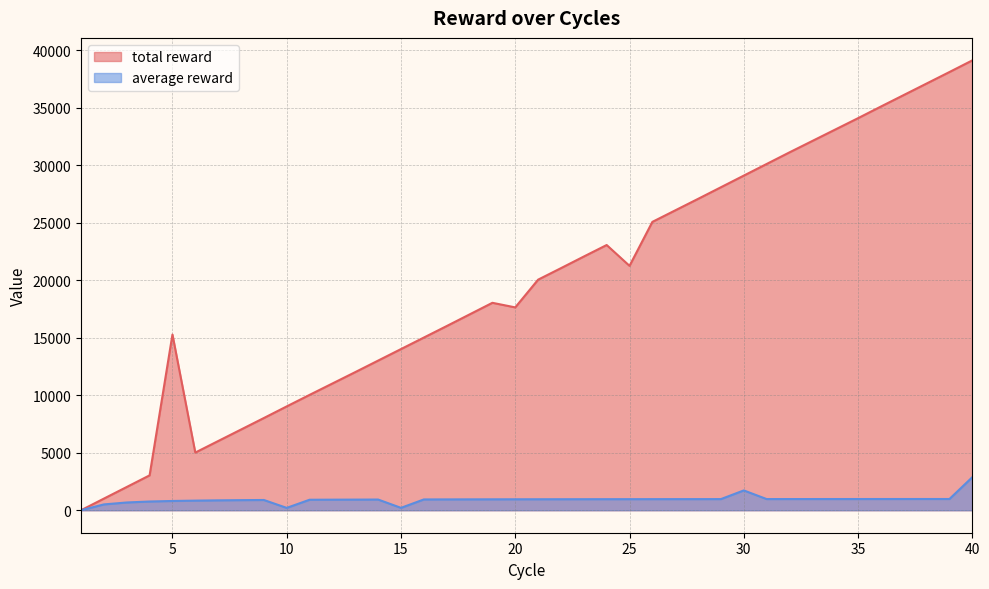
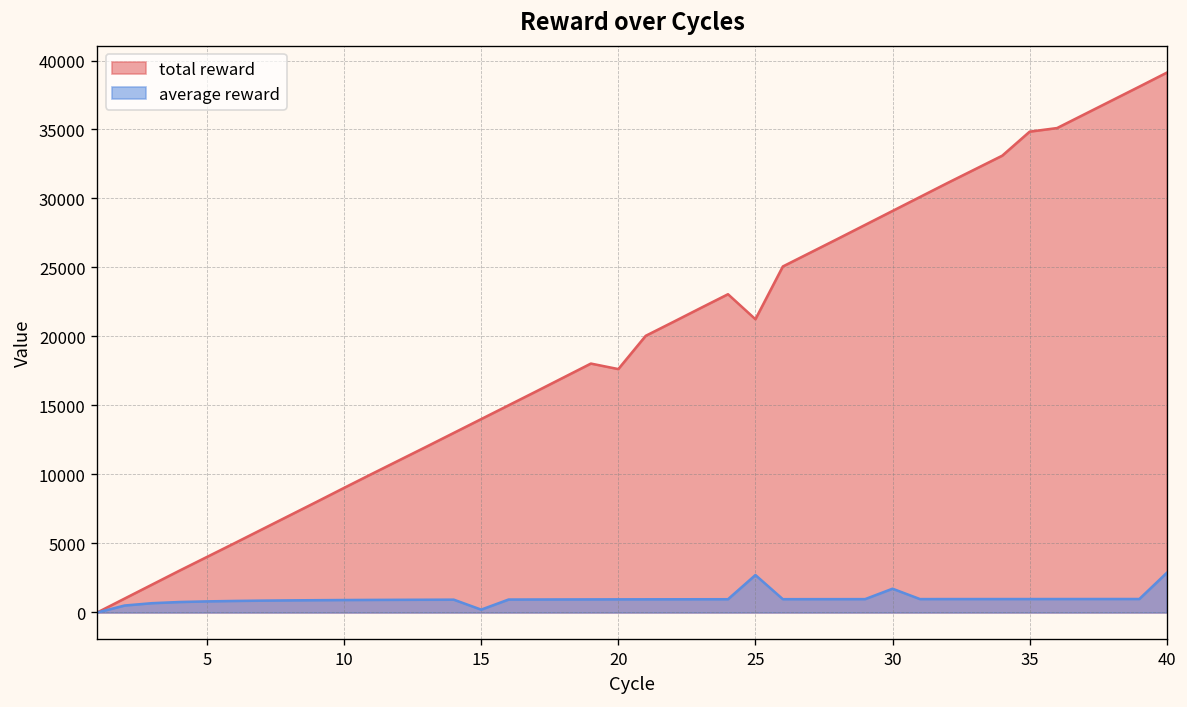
total reward, 5: 15300 -> 4000
average reward, 10: 200 -> 900
average reward, 25: 1000 -> 2700
total reward, 35: 34100 -> 34800
